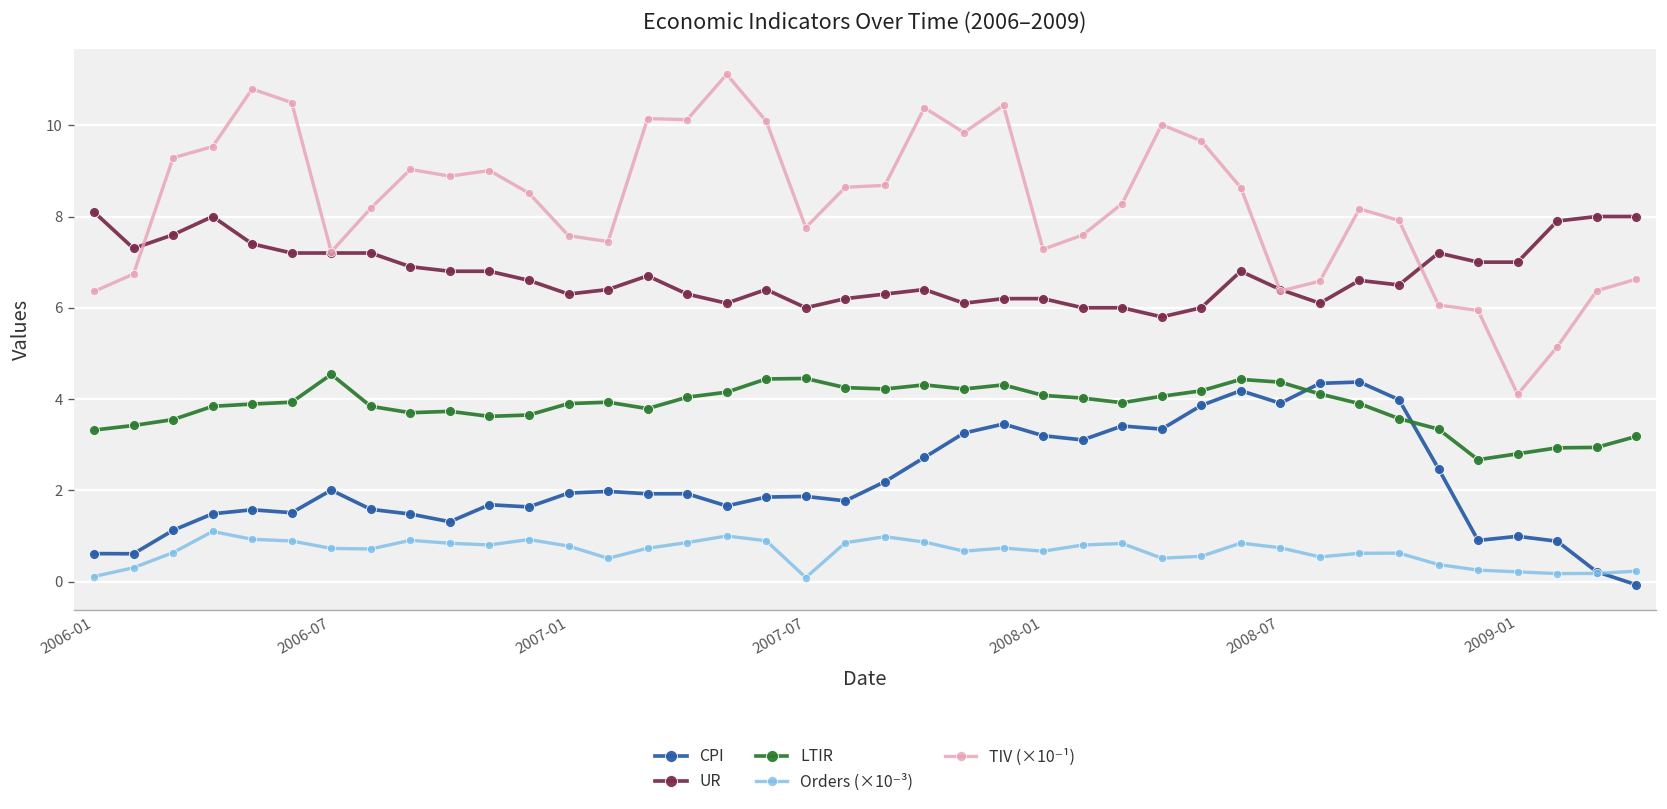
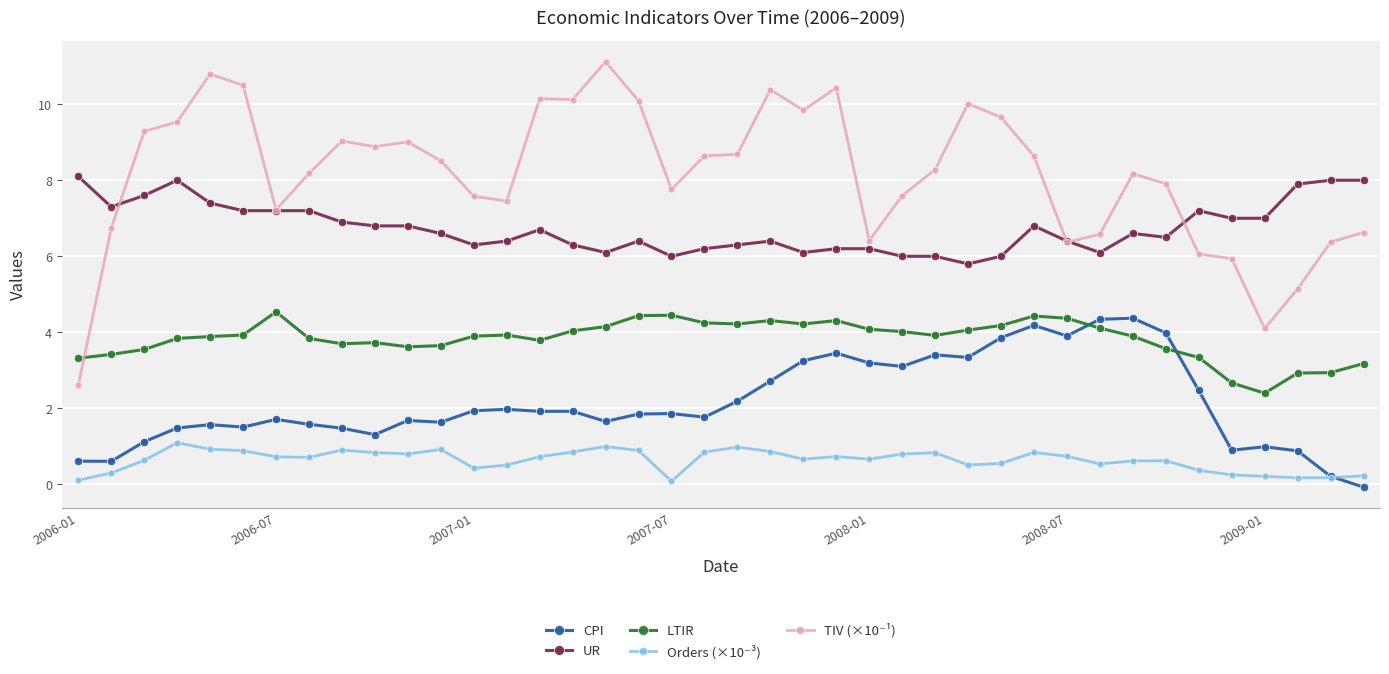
TIV (×10⁻¹), 2006-01: 6.4 -> 2.6
CPI, 2006-07: 2.0 -> 1.7
Orders (×10⁻³), 2007-01: 0.8 -> 0.4
TIV (×10⁻¹), 2008-01: 7.3 -> 6.4
LTIR, 2009-01: 2.8 -> 2.4
